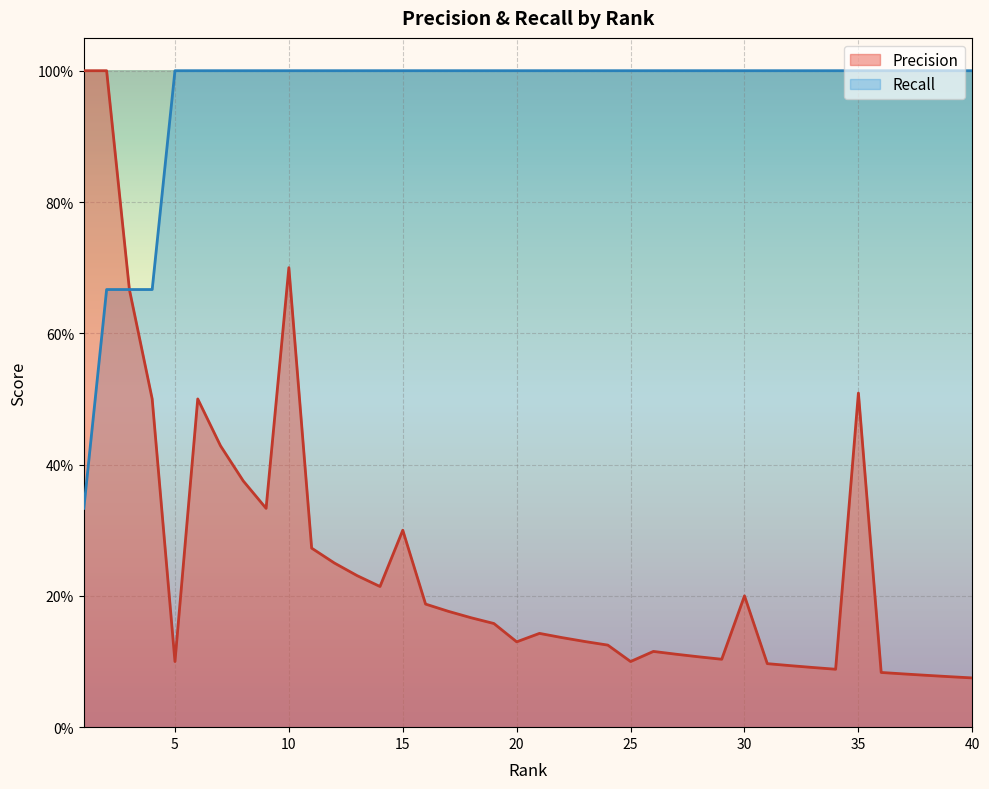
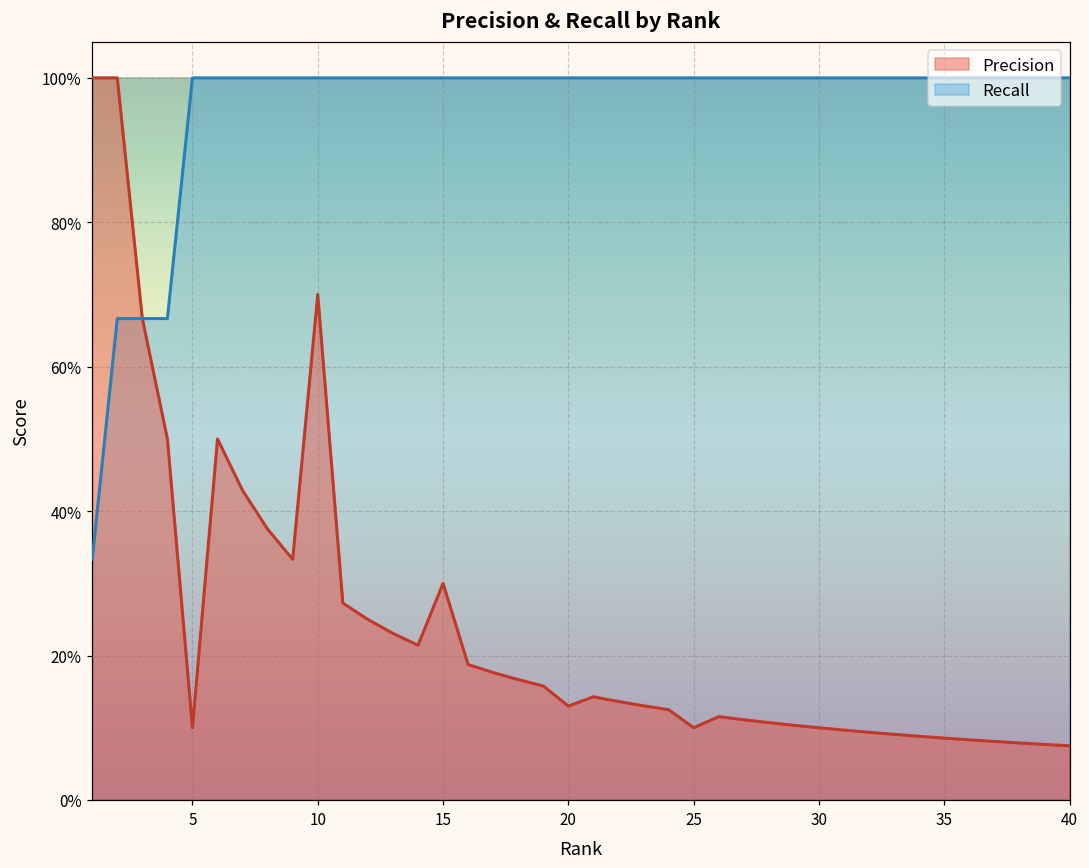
Precision, 30: 20% -> 10%
Precision, 35: 51% -> 9%
